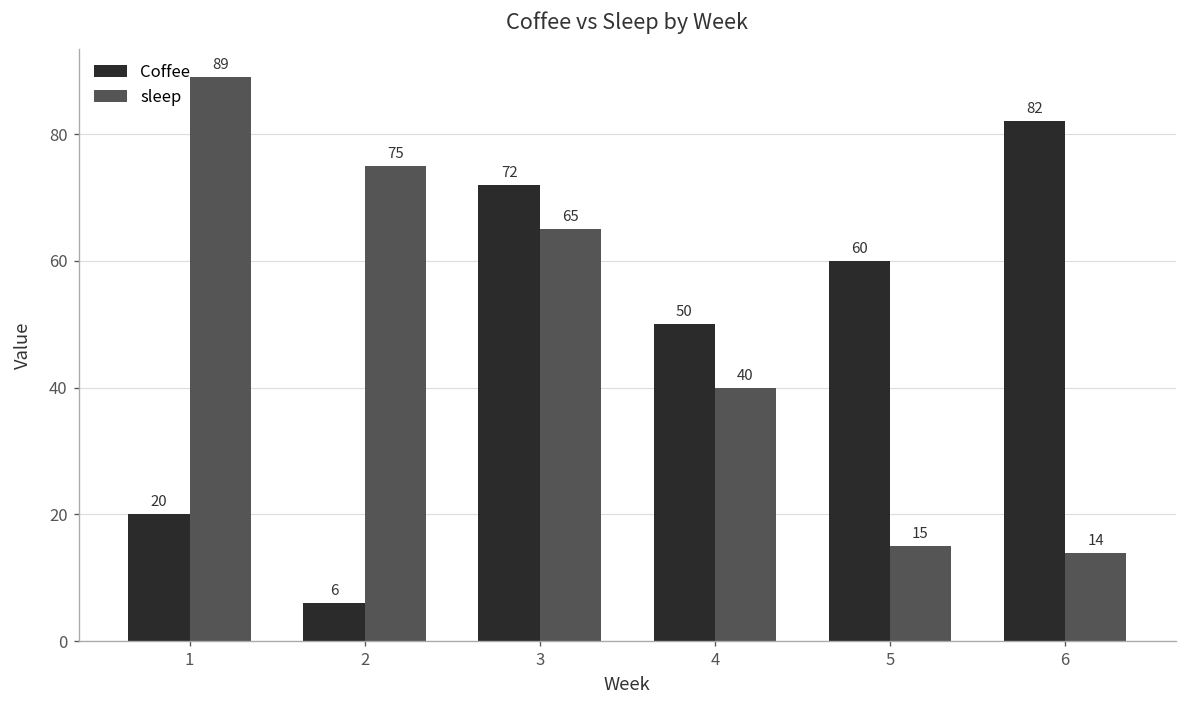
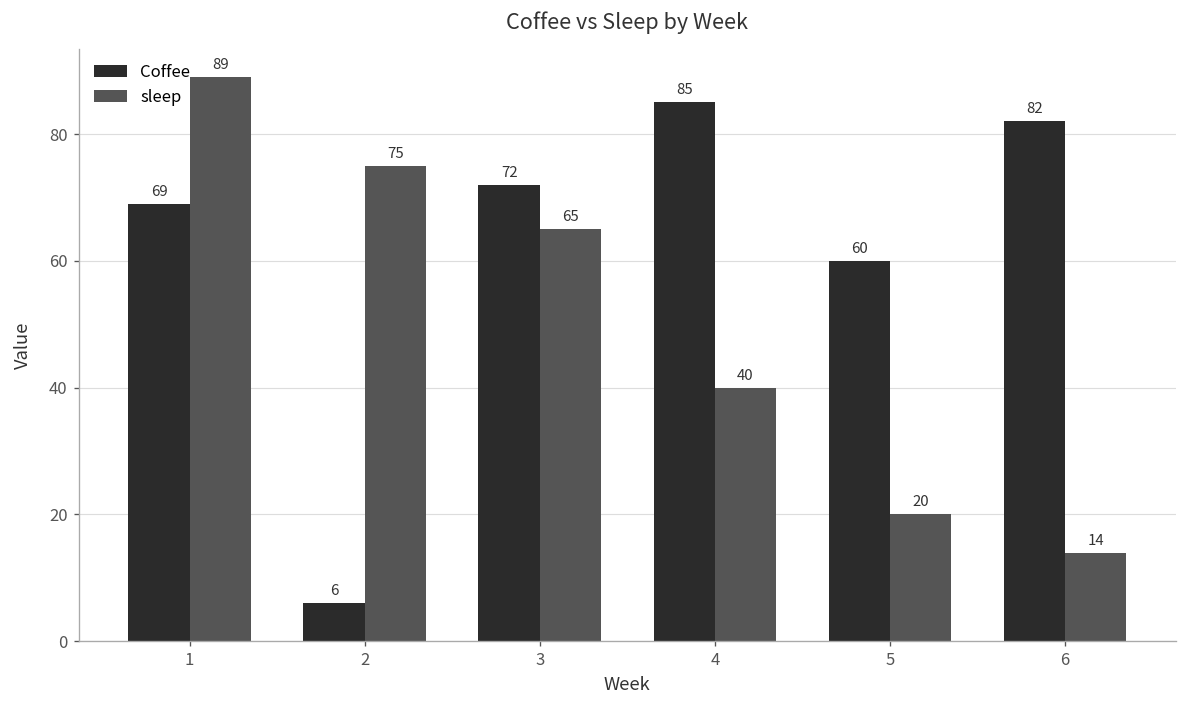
Coffee, 1: 20 -> 69
Coffee, 4: 50 -> 85
sleep, 5: 15 -> 20
